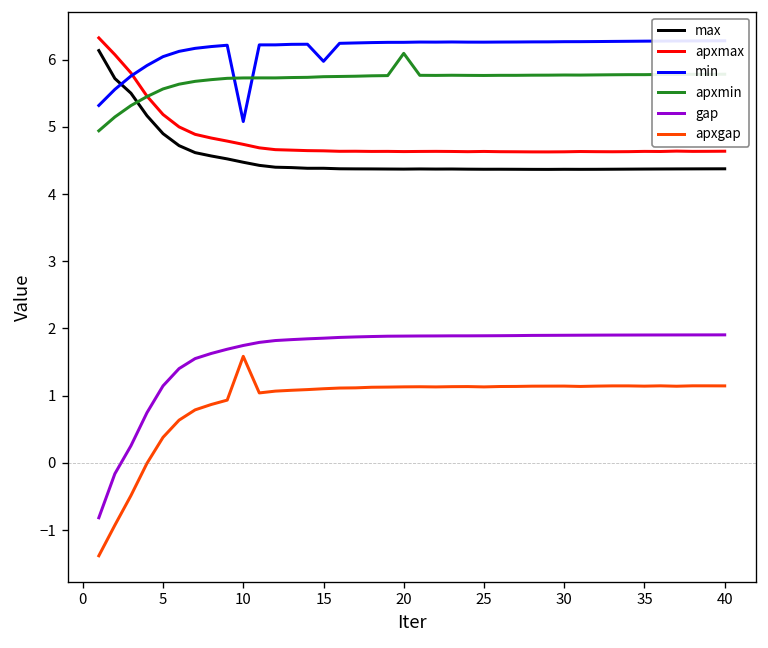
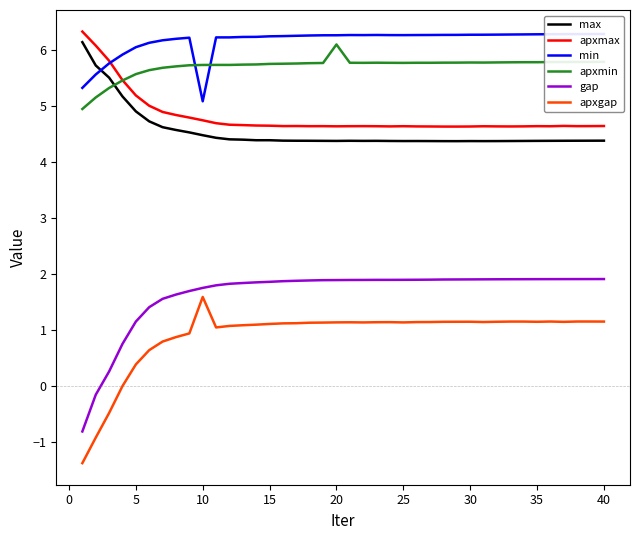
min, 15: 6.0 -> 6.2
